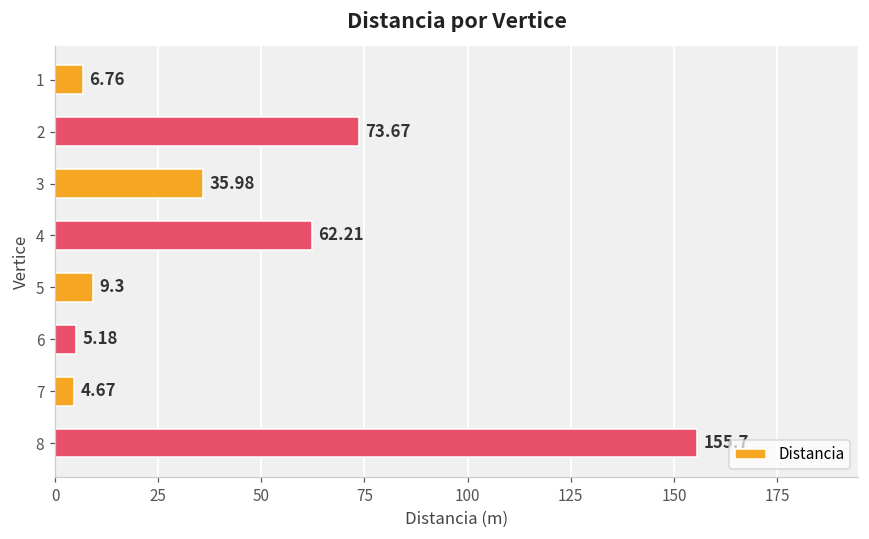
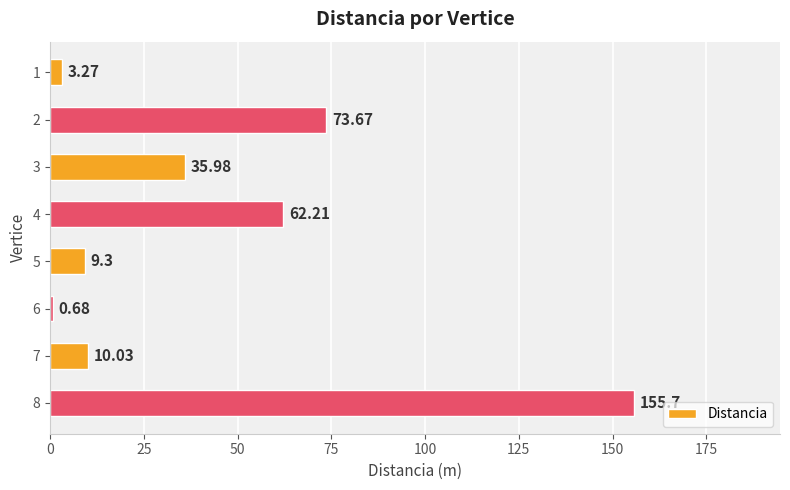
1: 6.76 -> 3.27
6: 5.18 -> 0.68
7: 4.67 -> 10.03
